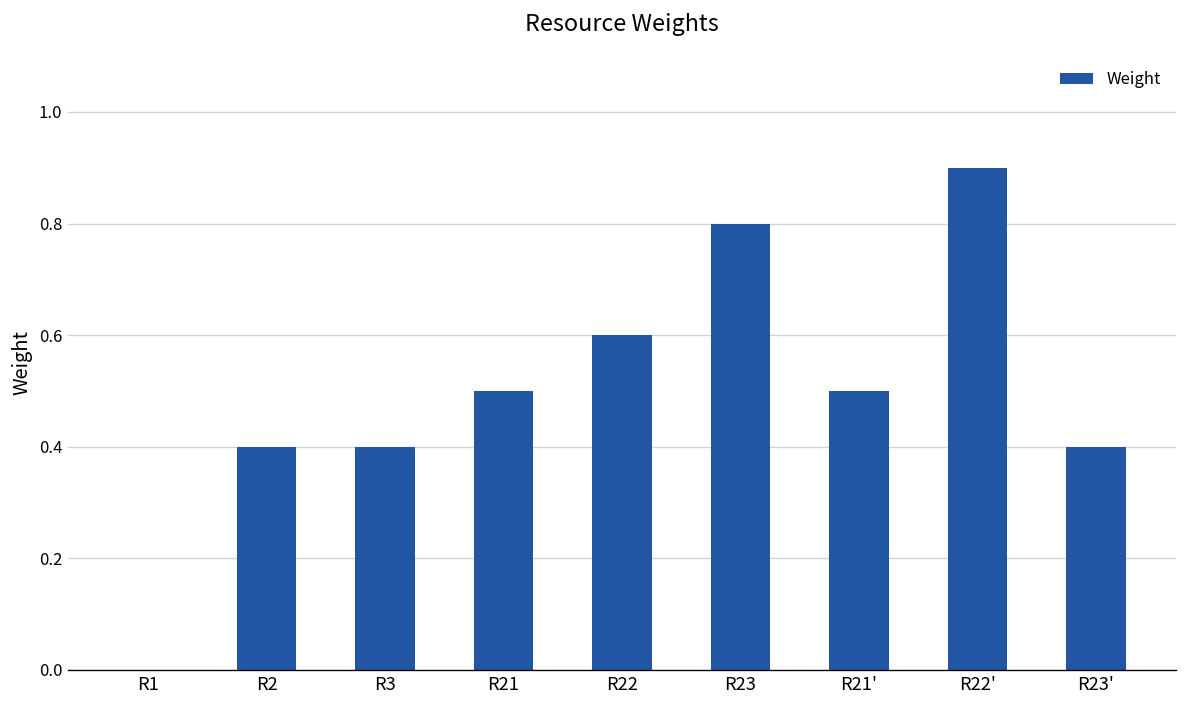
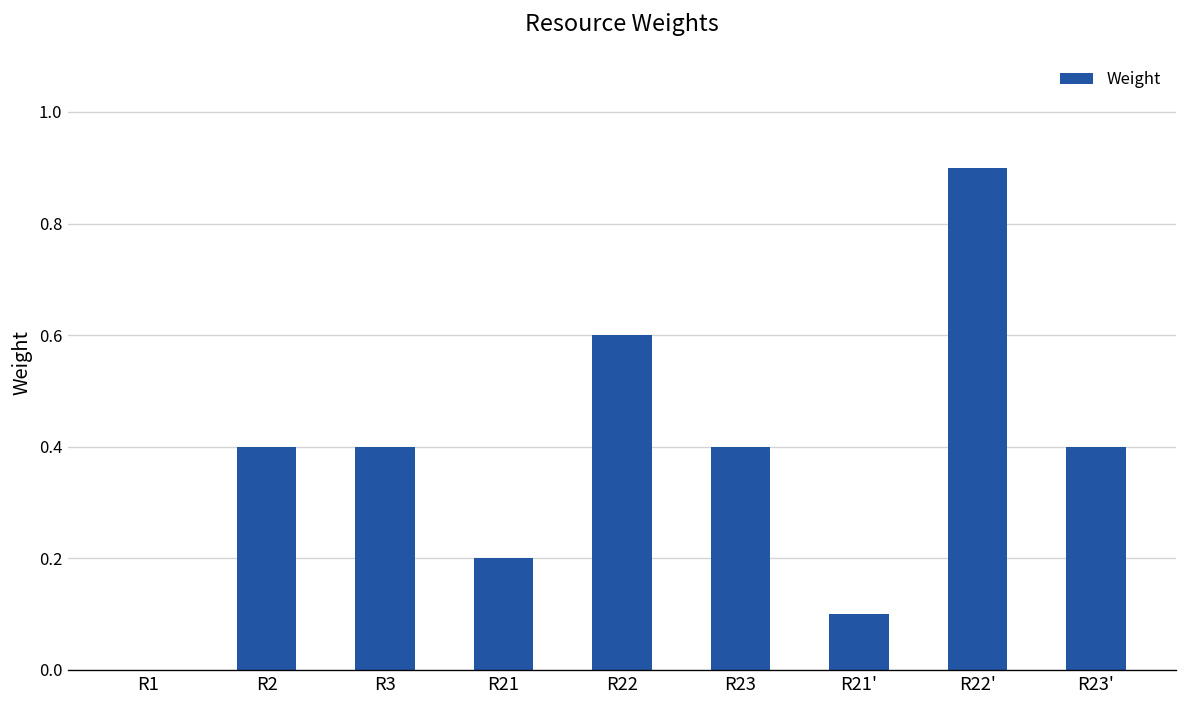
R21: 0.5 -> 0.2
R23: 0.8 -> 0.4
R21': 0.5 -> 0.1
